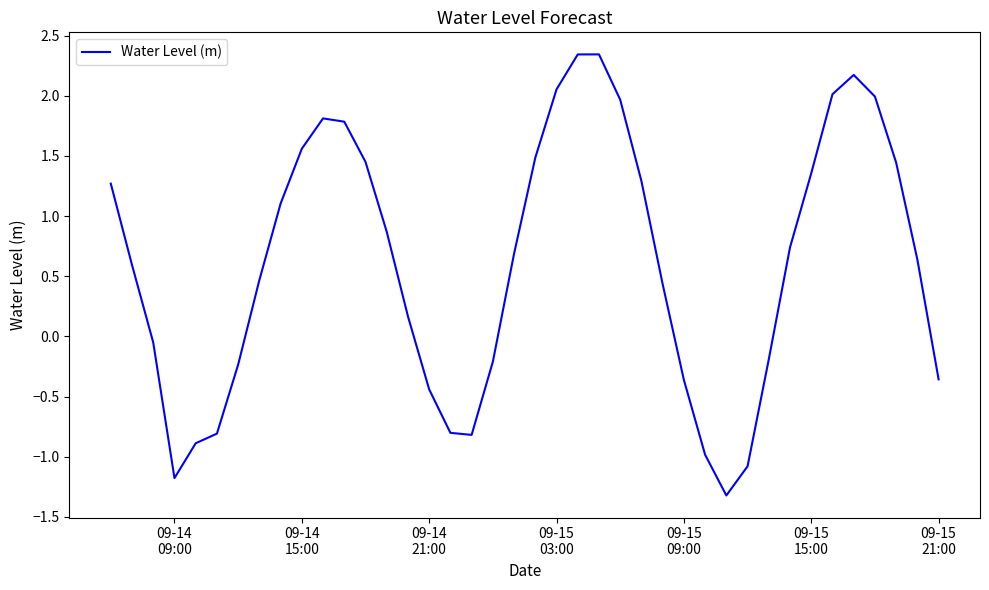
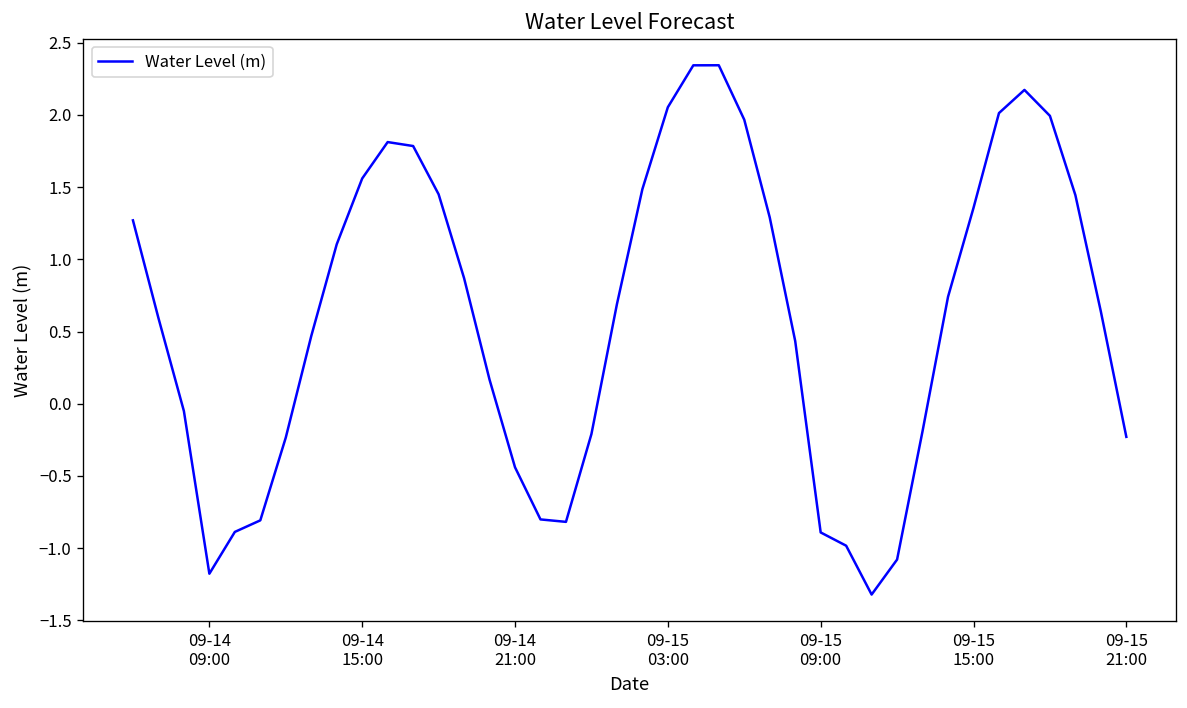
09-15 09:00: -0.36 -> -0.89
09-15 21:00: -0.36 -> -0.23
